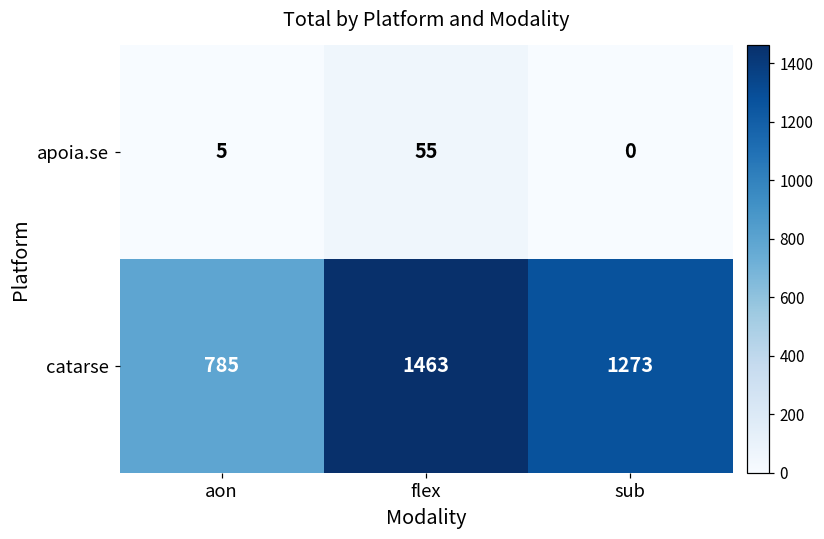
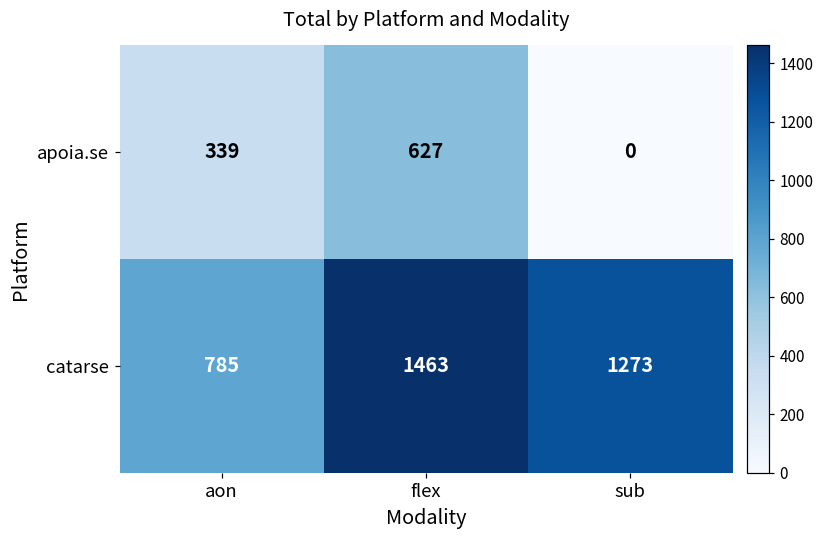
apoia.se, aon: 5 -> 339
apoia.se, flex: 55 -> 627
